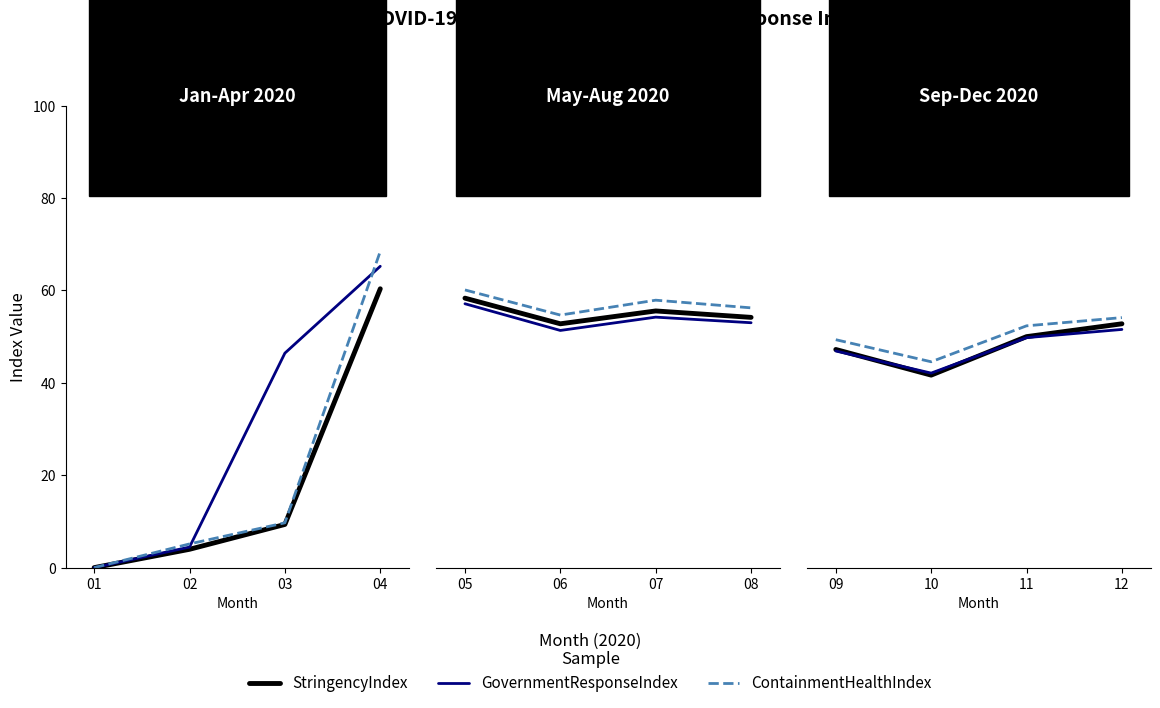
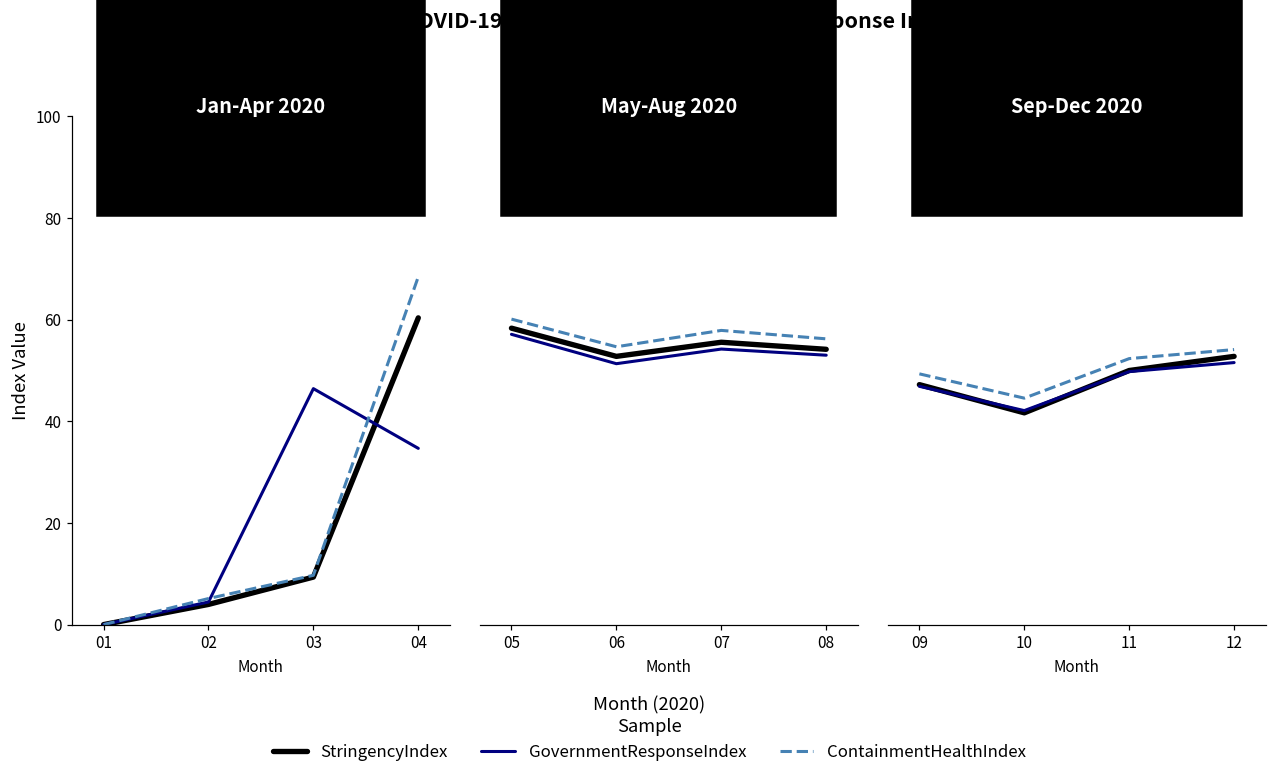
Jan-Apr 2020, GovernmentResponseIndex, 04: 65 -> 35
